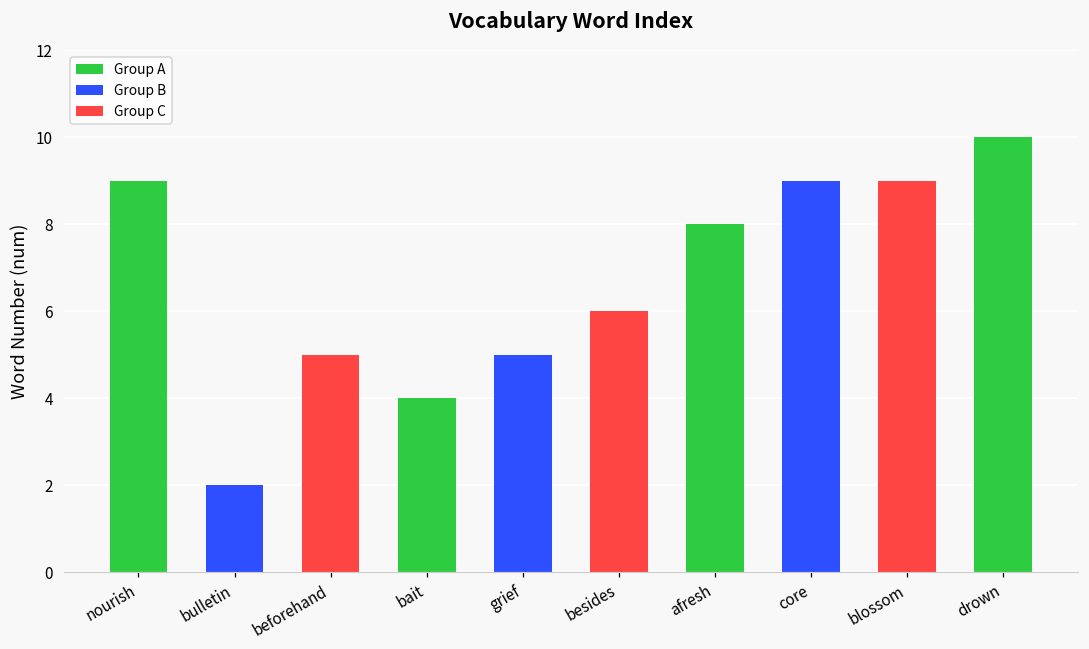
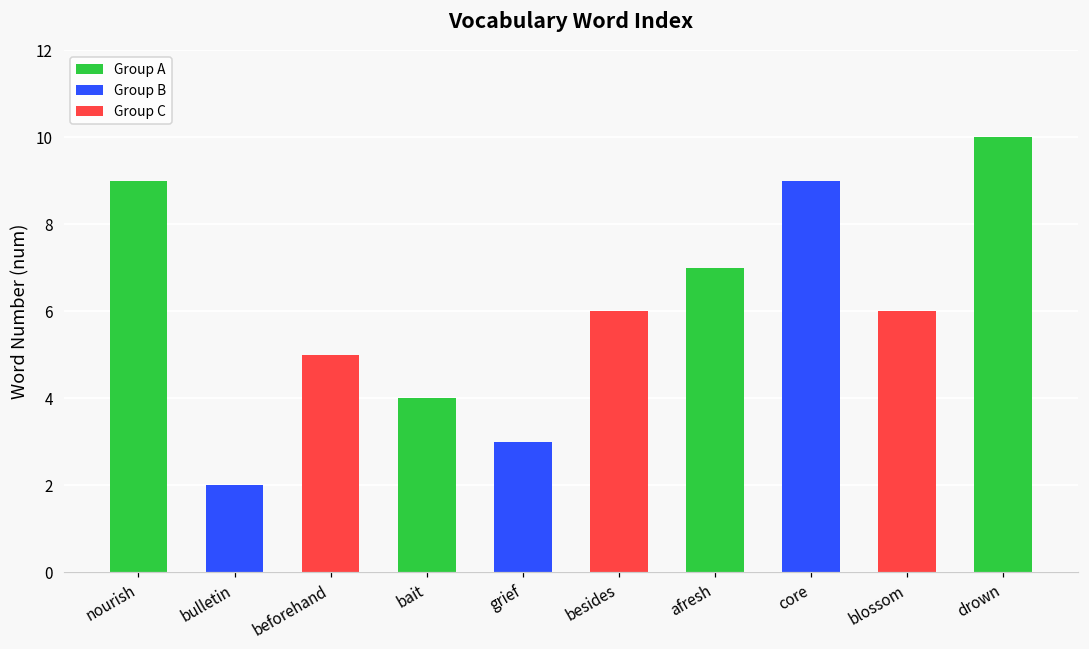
grief: 5 -> 3
afresh: 8 -> 7
blossom: 9 -> 6
